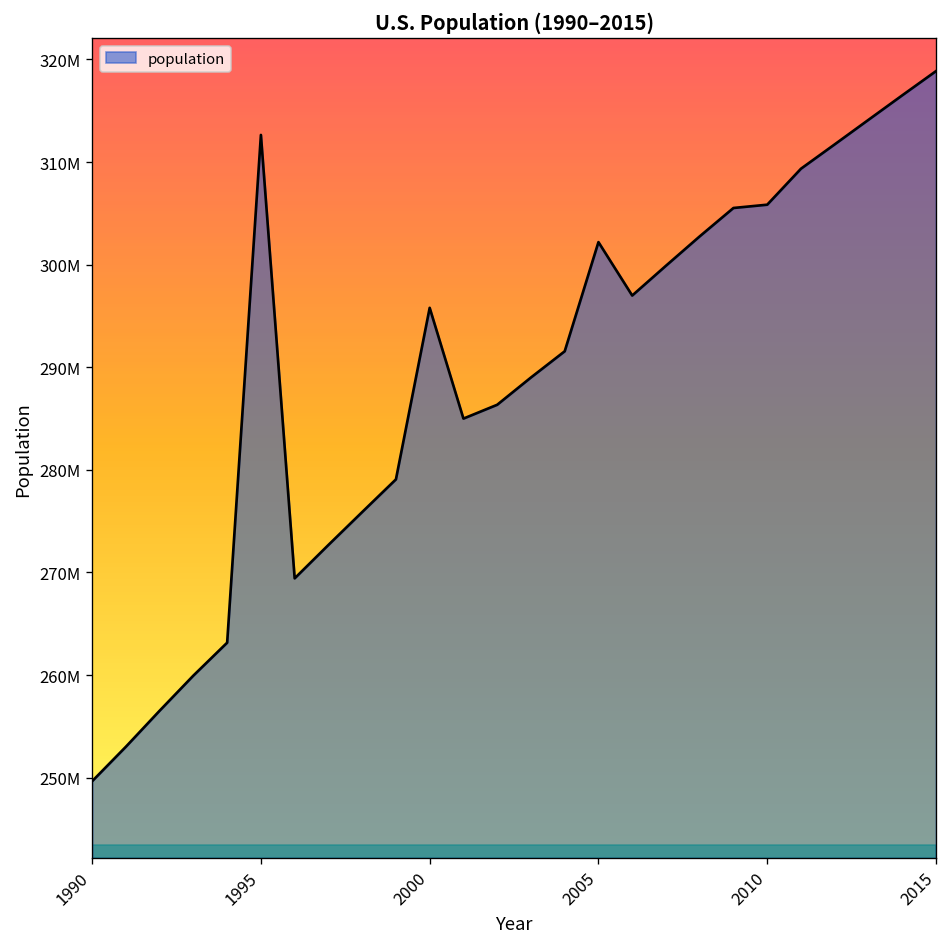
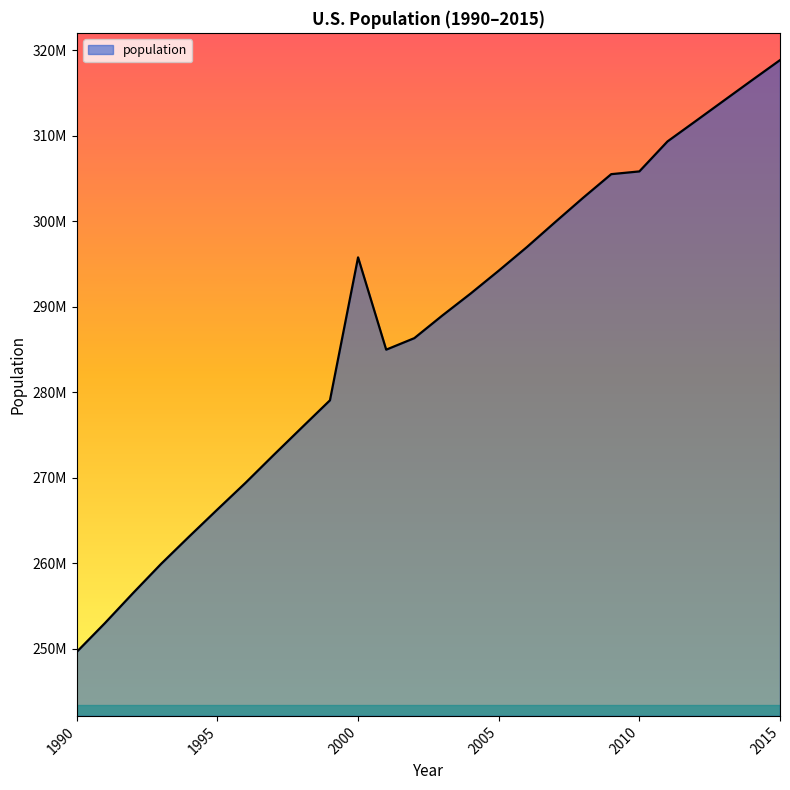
1995: 313000000 -> 266000000
2005: 302000000 -> 294000000
